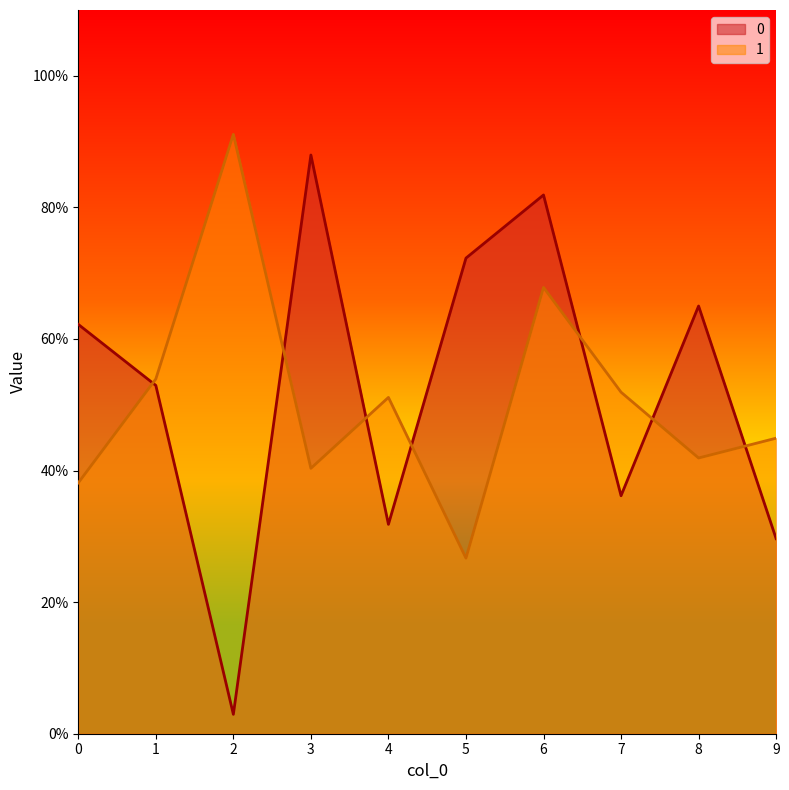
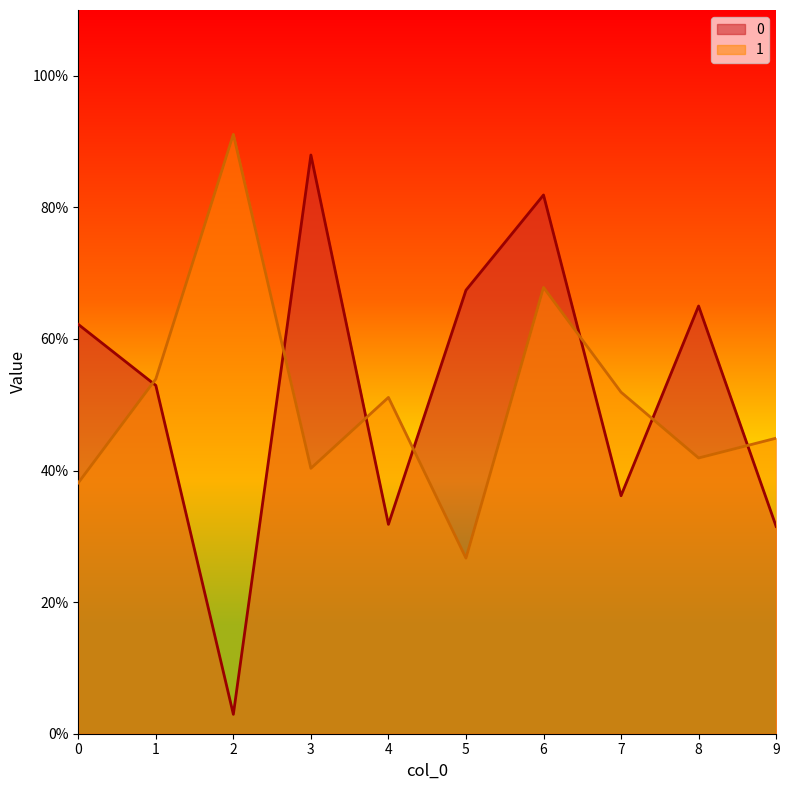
0, 5: 72% -> 67%
0, 9: 30% -> 32%
